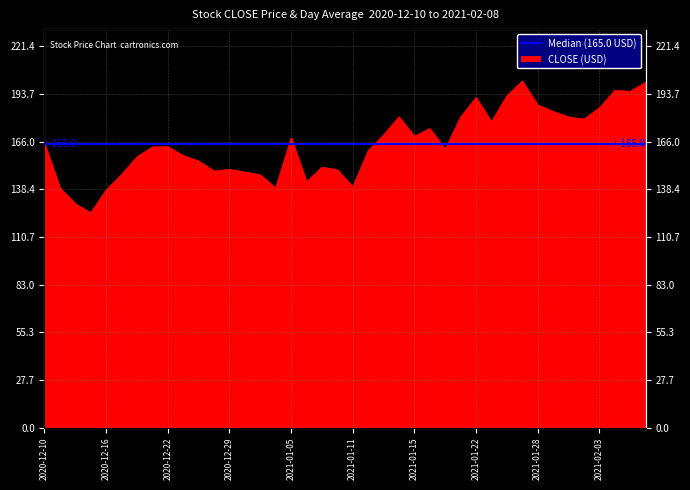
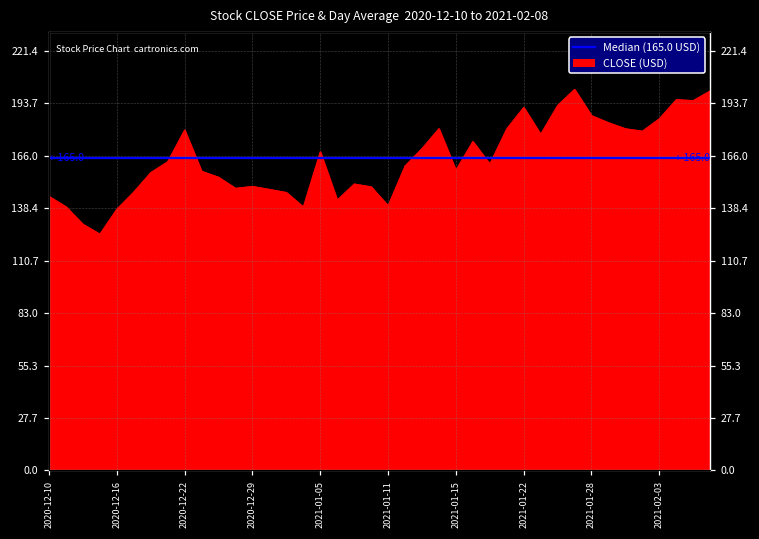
2020-12-10: 165 -> 145
2020-12-22: 163 -> 180
2021-01-15: 169 -> 159
